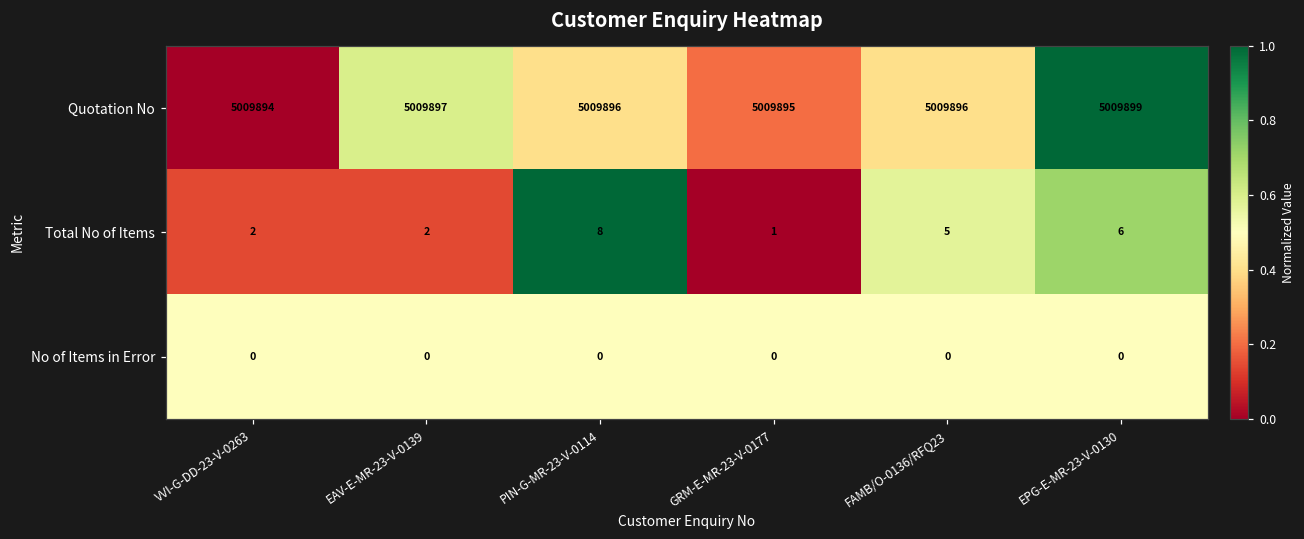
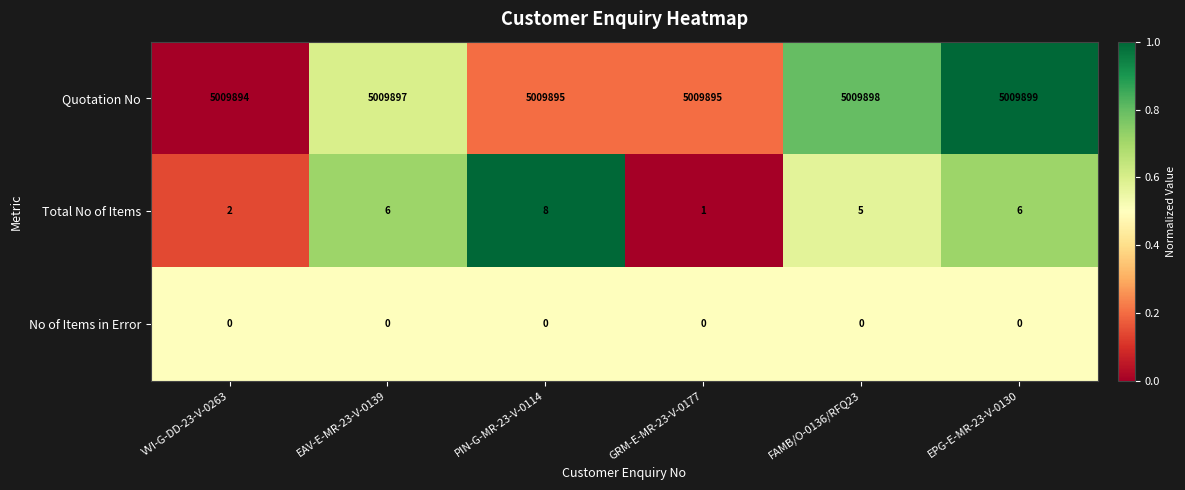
Quotation No, PIN-G-MR-23-V-0114: 5009896 -> 5009895
Quotation No, FAMB/O-0136/RFQ23: 5009896 -> 5009898
Total No of Items, EAV-E-MR-23-V-0139: 2 -> 6
